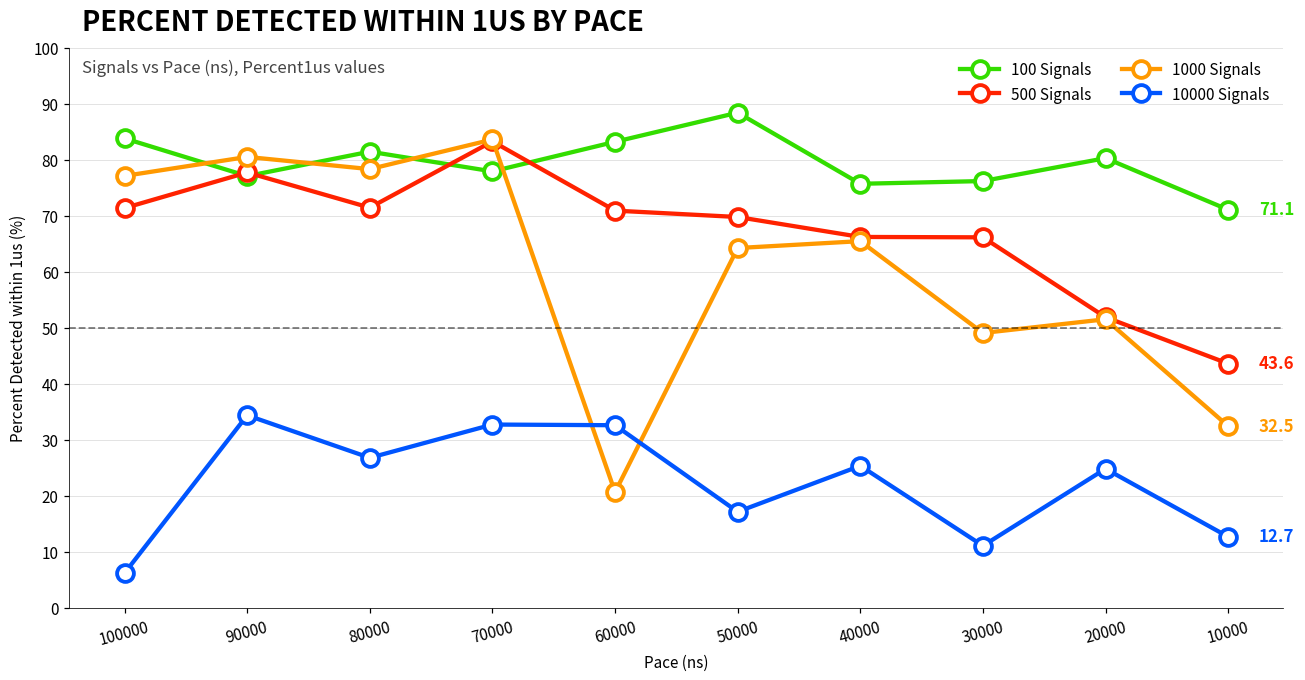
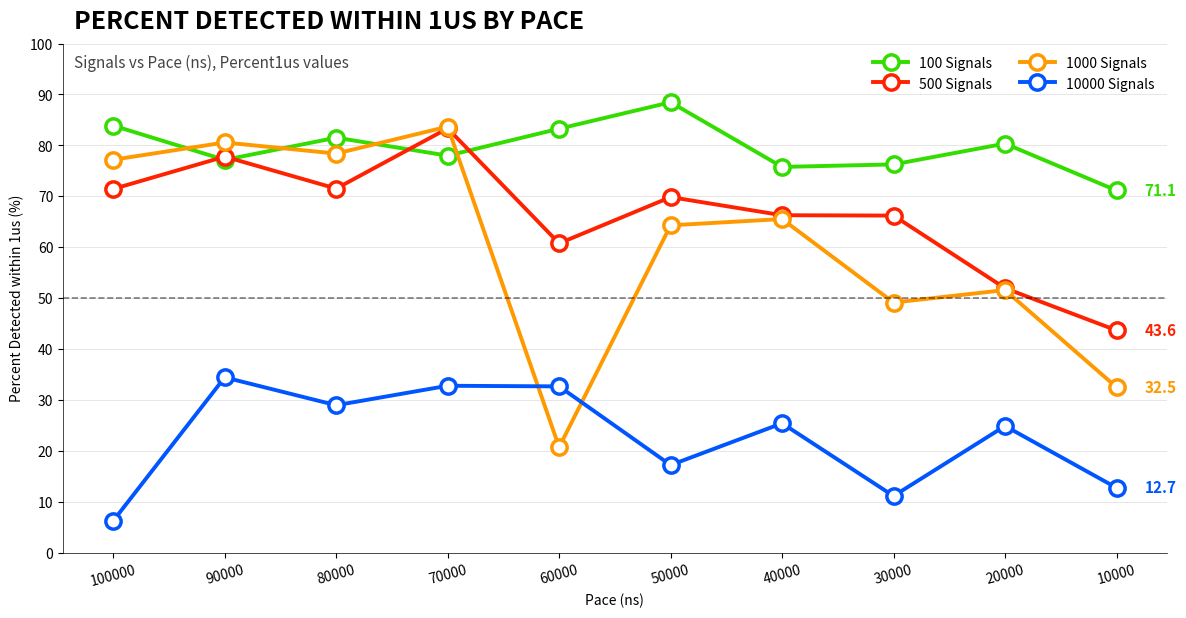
10000 Signals, 80000: 27 -> 29
500 Signals, 60000: 71 -> 61
